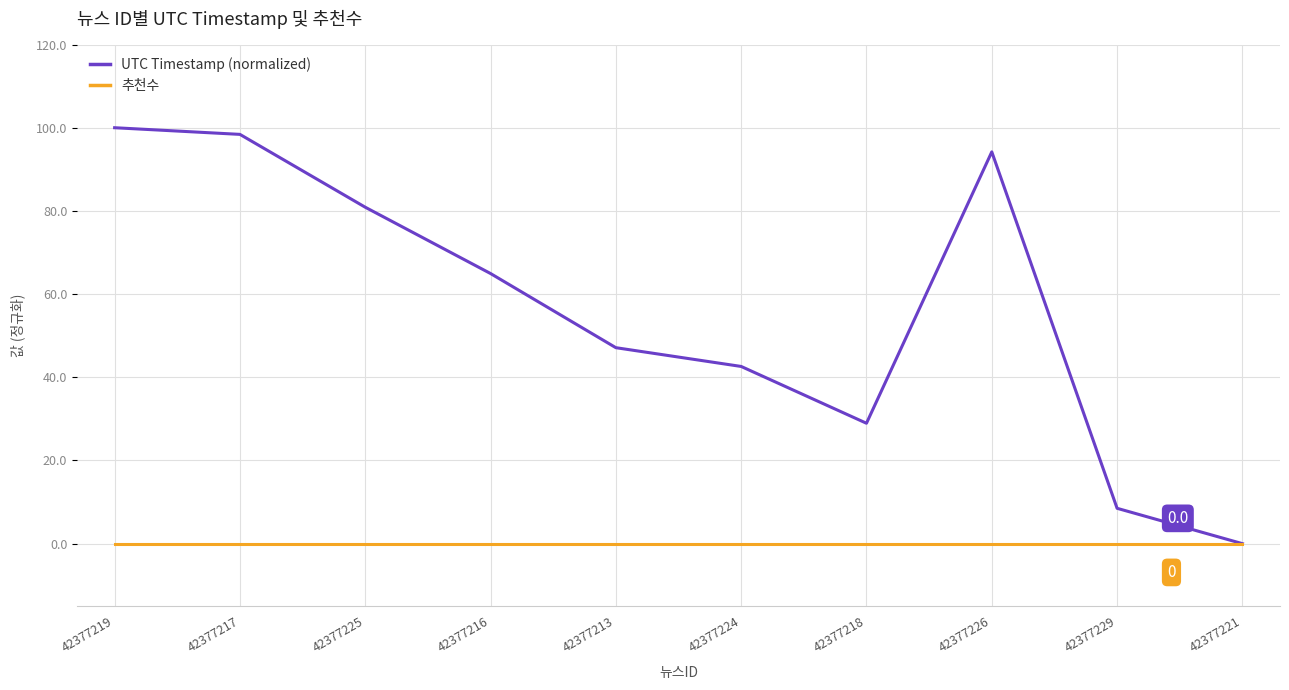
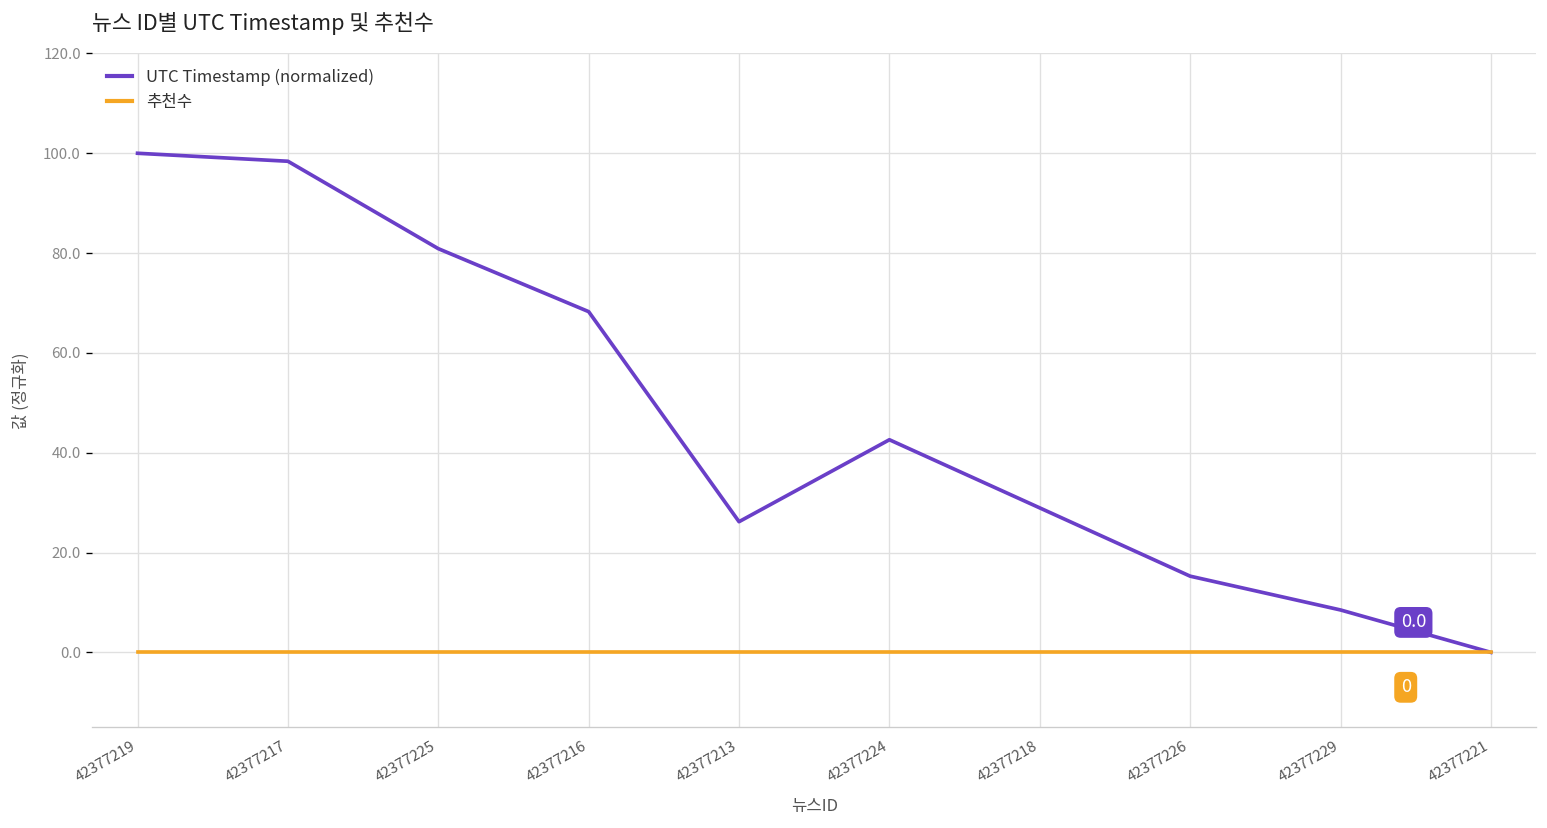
UTC Timestamp (normalized), 42377216: 65 -> 68
UTC Timestamp (normalized), 42377213: 47 -> 26
UTC Timestamp (normalized), 42377226: 94 -> 15
